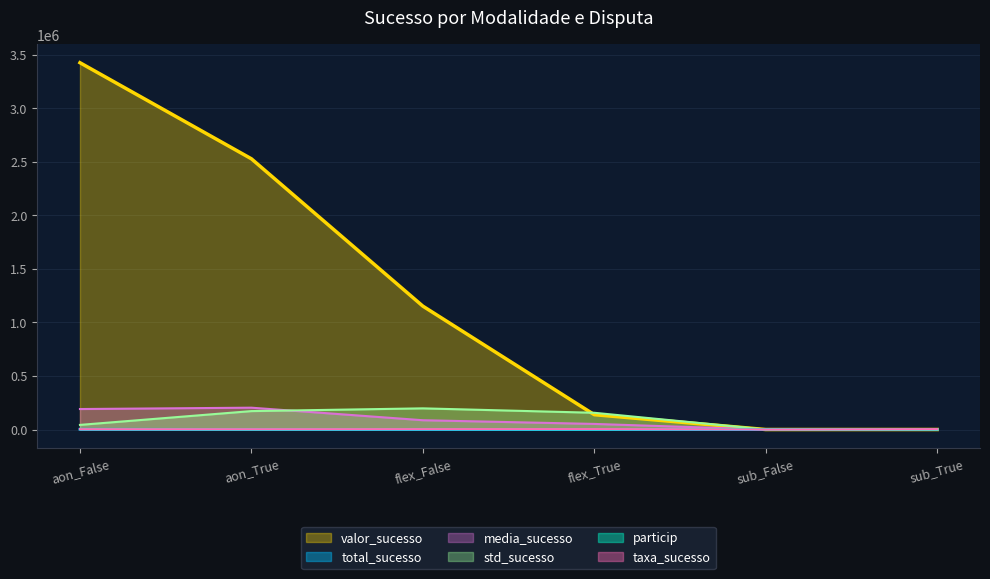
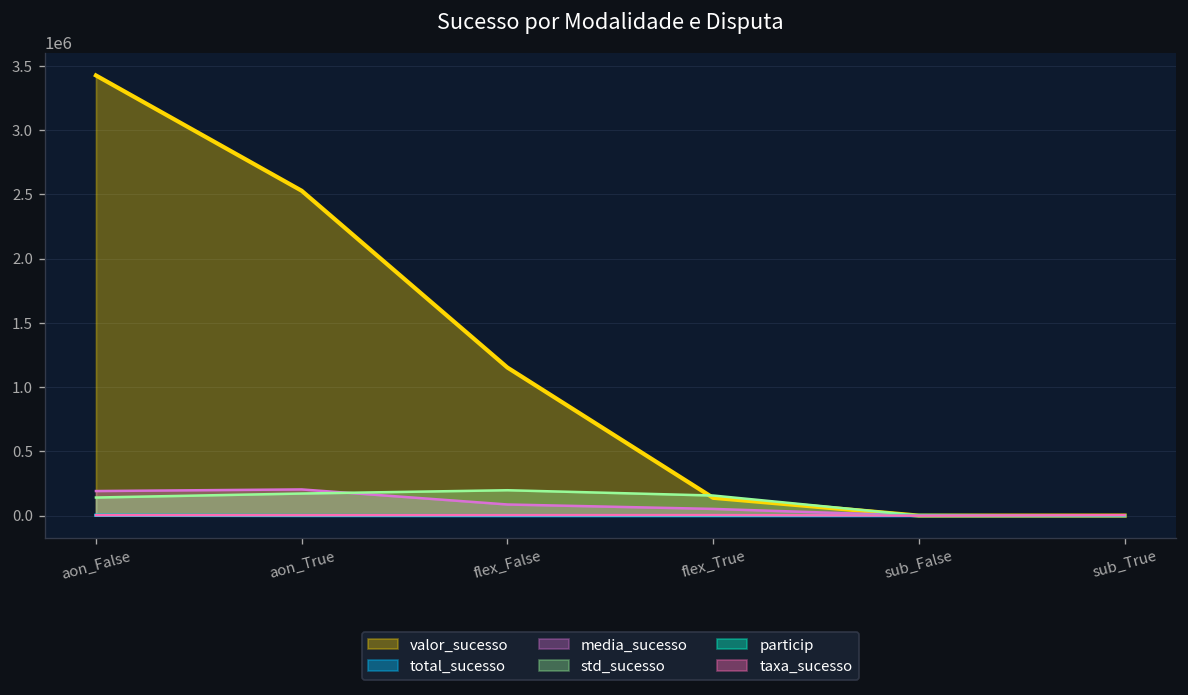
std_sucesso, aon_False: 40000 -> 140000
